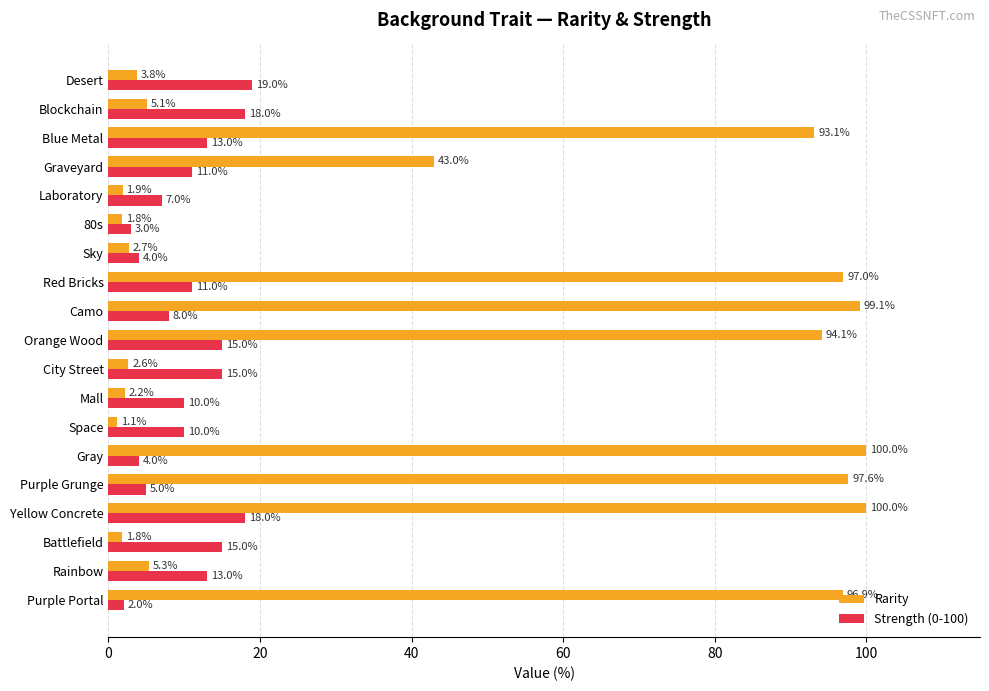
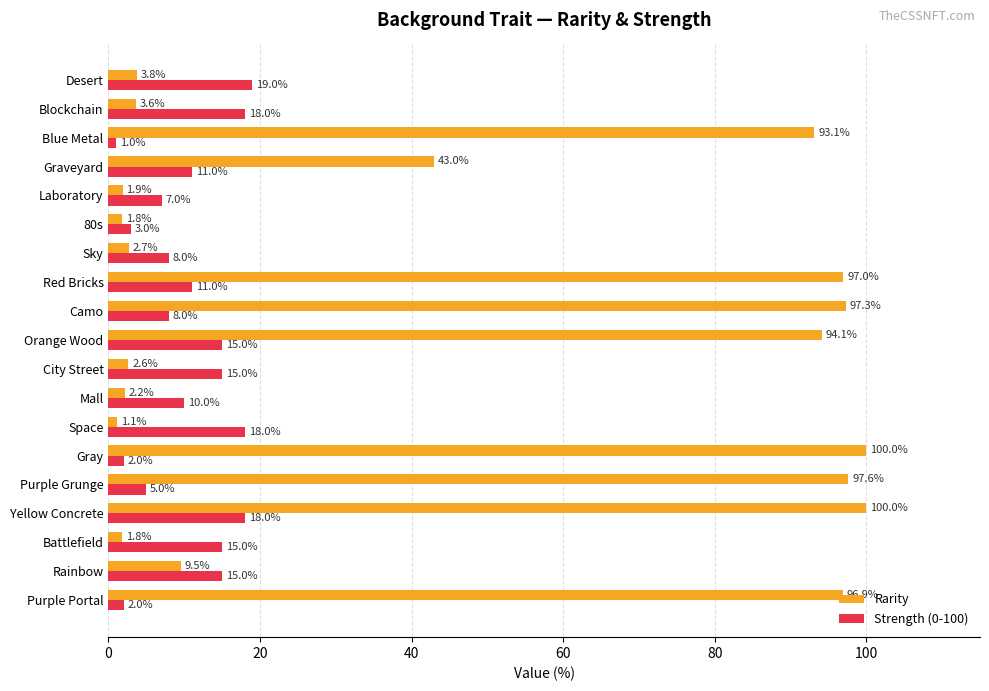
Rarity, Blockchain: 5.1% -> 3.6%
Strength (0-100), Blue Metal: 13.0% -> 1.0%
Strength (0-100), Sky: 4.0% -> 8.0%
Rarity, Camo: 99.1% -> 97.3%
Strength (0-100), Space: 10.0% -> 18.0%
Strength (0-100), Gray: 4.0% -> 2.0%
Rarity, Rainbow: 5.3% -> 9.5%
Strength (0-100), Rainbow: 13.0% -> 15.0%
